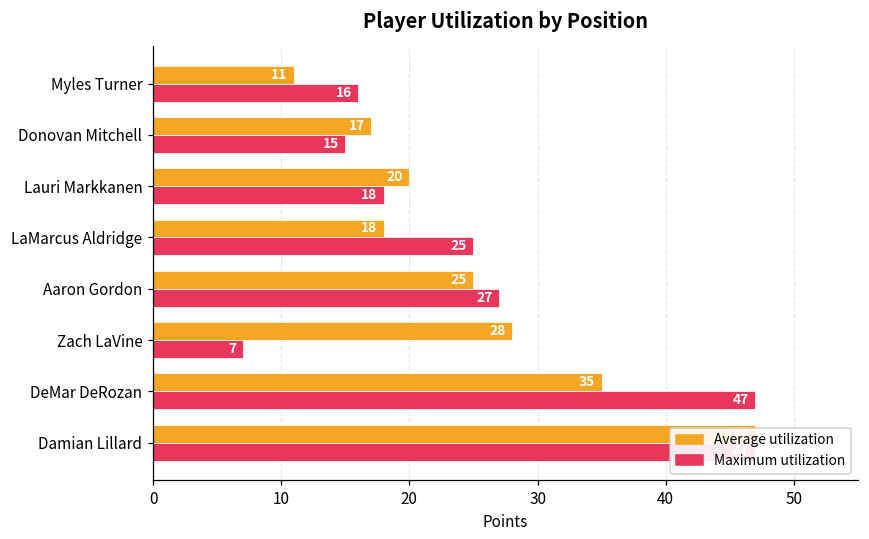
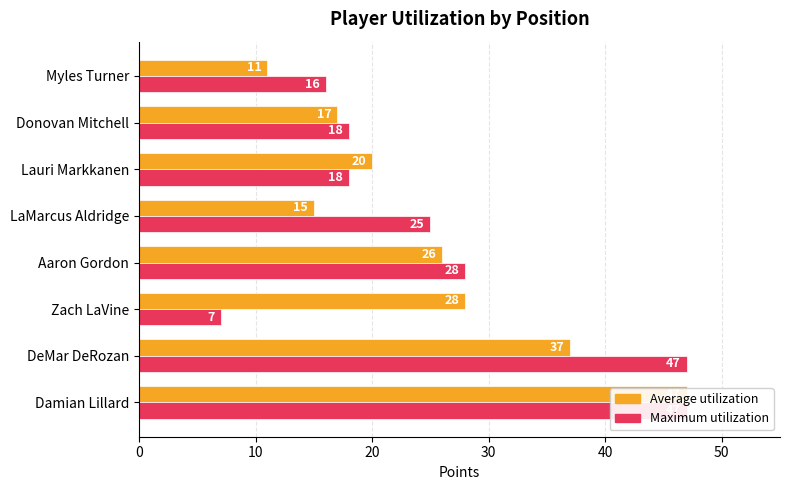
Maximum utilization, Donovan Mitchell: 15 -> 18
Average utilization, LaMarcus Aldridge: 18 -> 15
Average utilization, Aaron Gordon: 25 -> 26
Maximum utilization, Aaron Gordon: 27 -> 28
Average utilization, DeMar DeRozan: 35 -> 37
